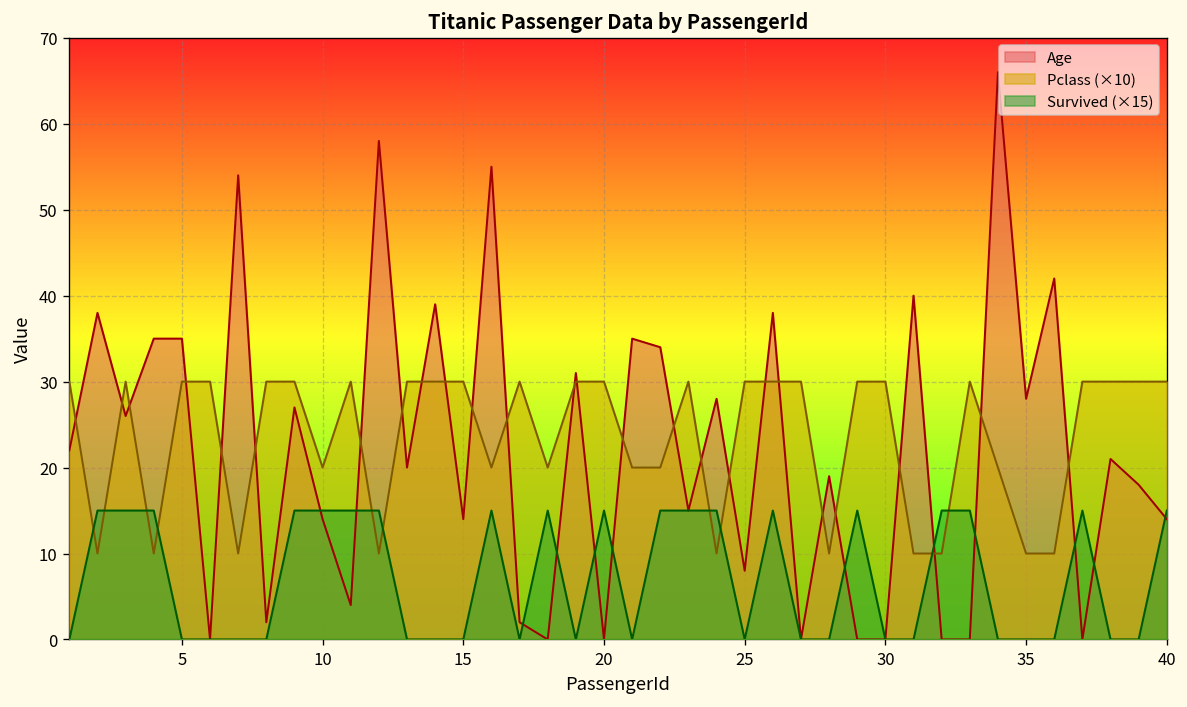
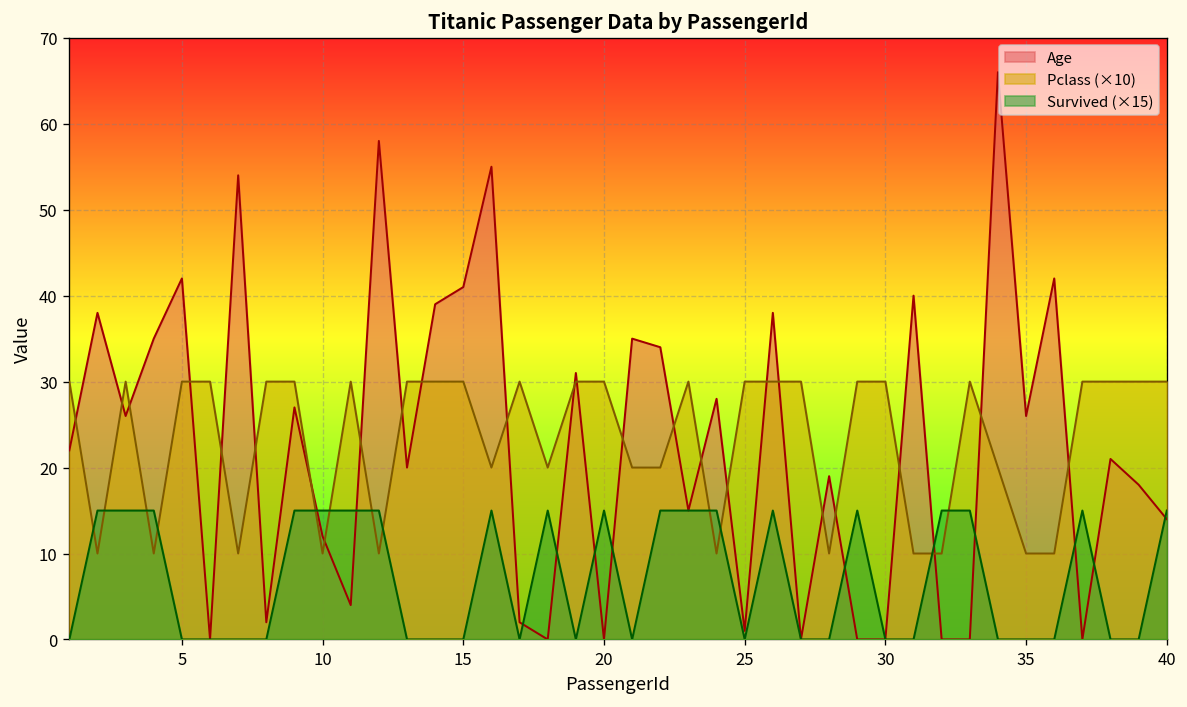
Age, 5: 35 -> 42
Age, 10: 14 -> 12
Pclass (×10), 10: 20 -> 10
Age, 15: 14 -> 41
Age, 25: 8 -> 1
Age, 35: 28 -> 26
